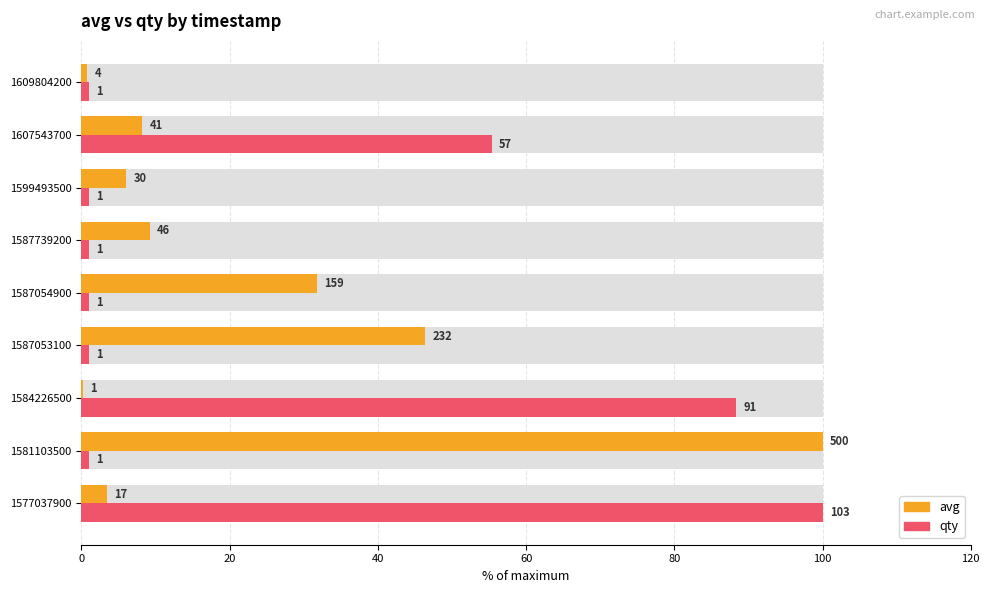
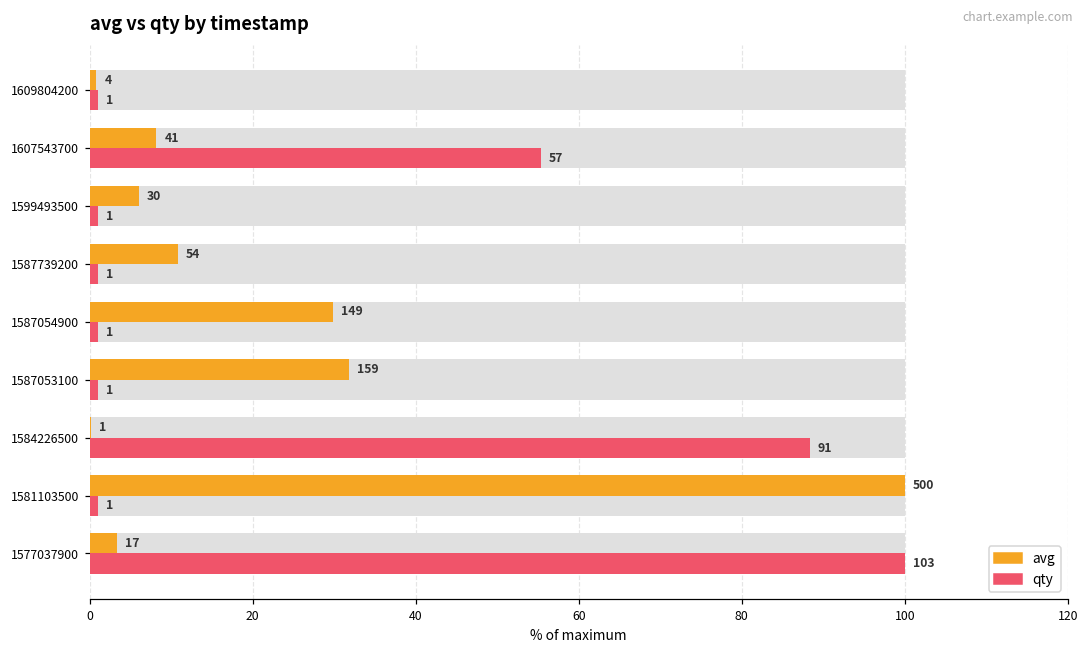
avg, 1587739200: 46 -> 54
avg, 1587054900: 159 -> 149
avg, 1587053100: 232 -> 159
